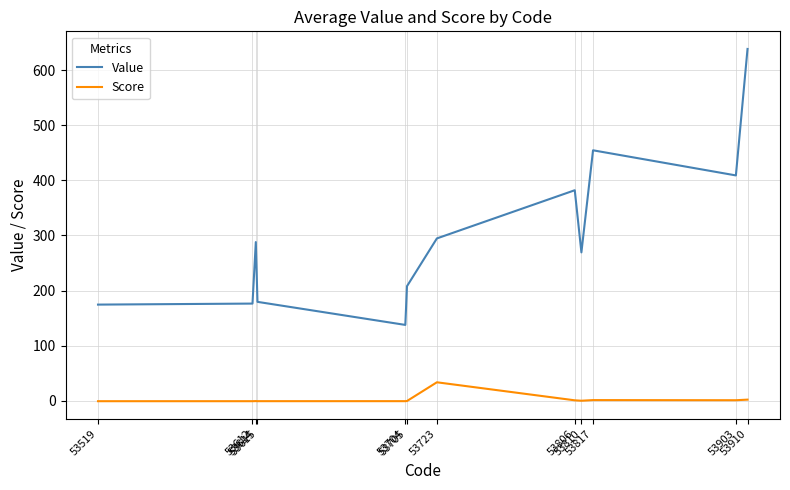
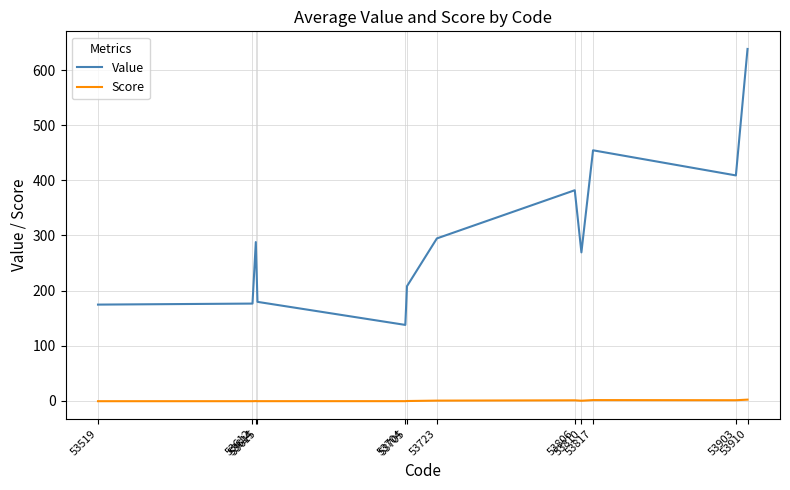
Score, 53723: 30 -> 0
